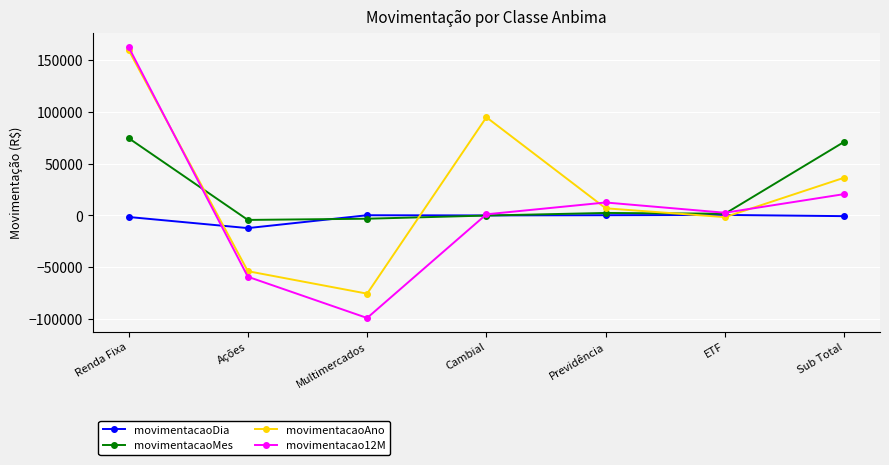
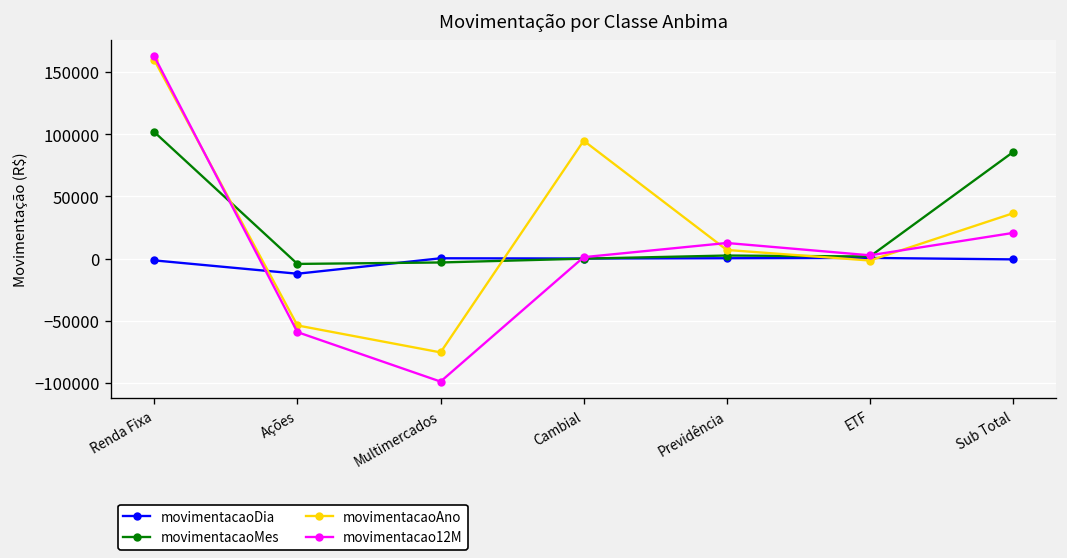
movimentacaoMes, Renda Fixa: 75000 -> 102000
movimentacaoMes, Sub Total: 71000 -> 86000
